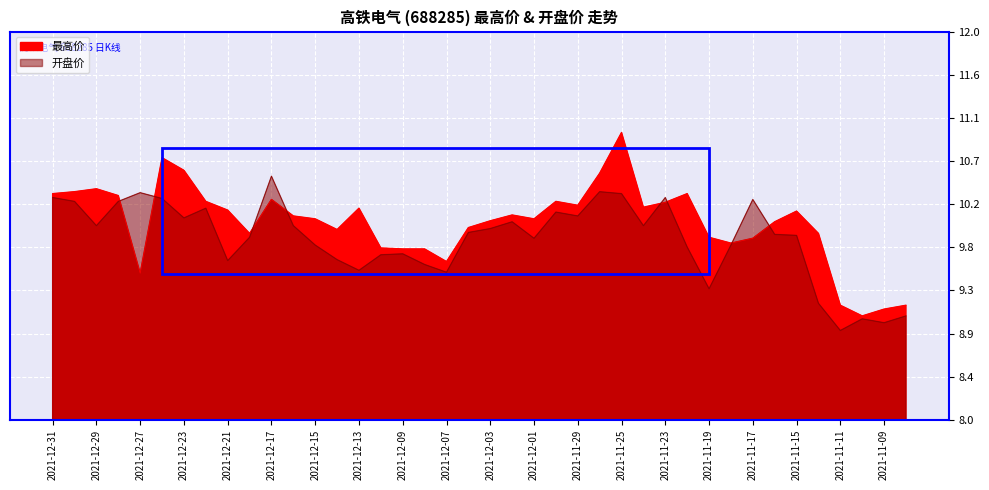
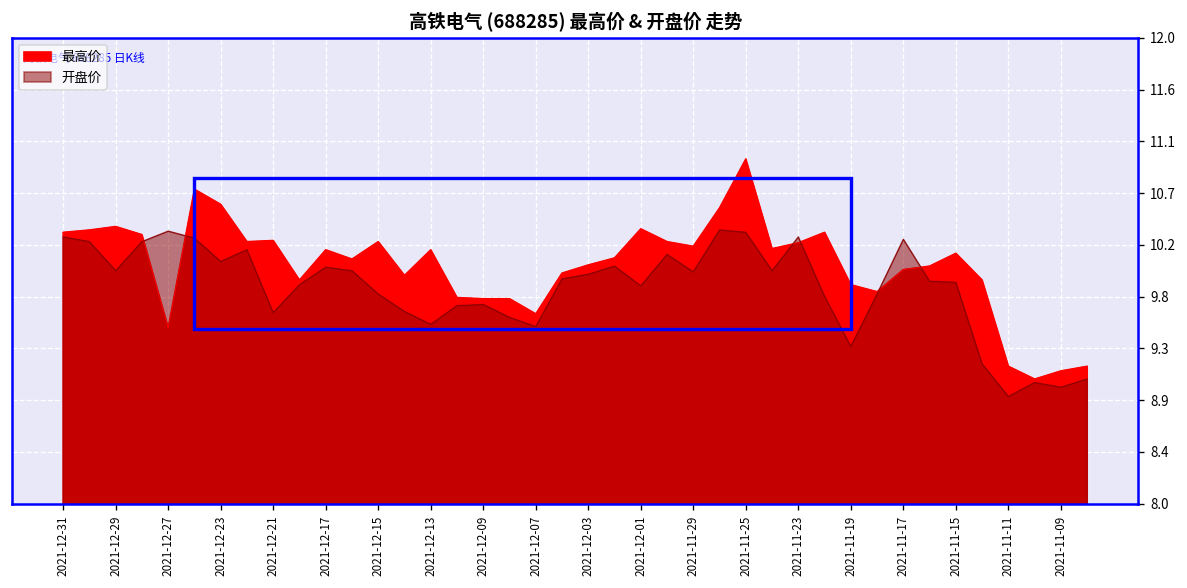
最高价, 2021-12-21: 10.2 -> 10.3
最高价, 2021-12-17: 10.3 -> 10.2
开盘价, 2021-12-17: 10.5 -> 10.0
最高价, 2021-12-15: 10.1 -> 10.3
最高价, 2021-12-01: 10.1 -> 10.4
开盘价, 2021-11-29: 10.1 -> 10.0
最高价, 2021-11-17: 9.9 -> 10.0
